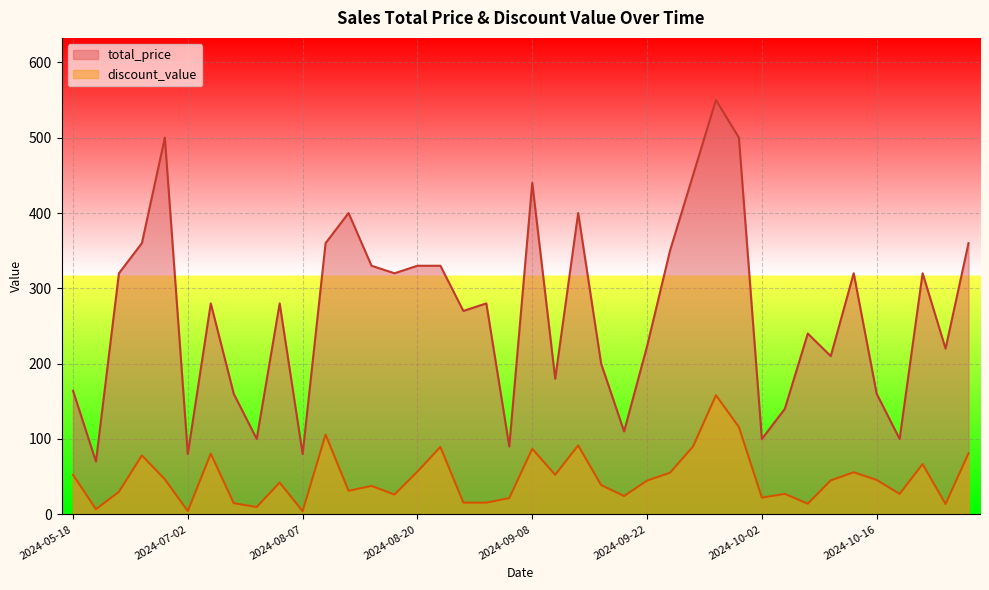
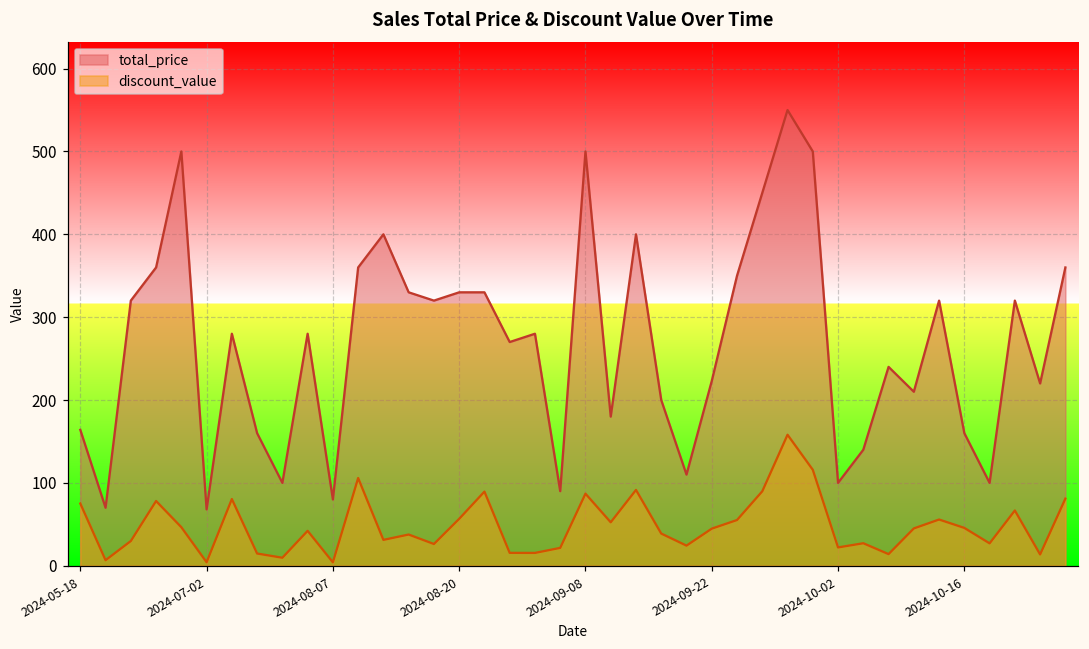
discount_value, 2024-05-18: 50 -> 80
total_price, 2024-07-02: 80 -> 70
total_price, 2024-09-08: 440 -> 500
